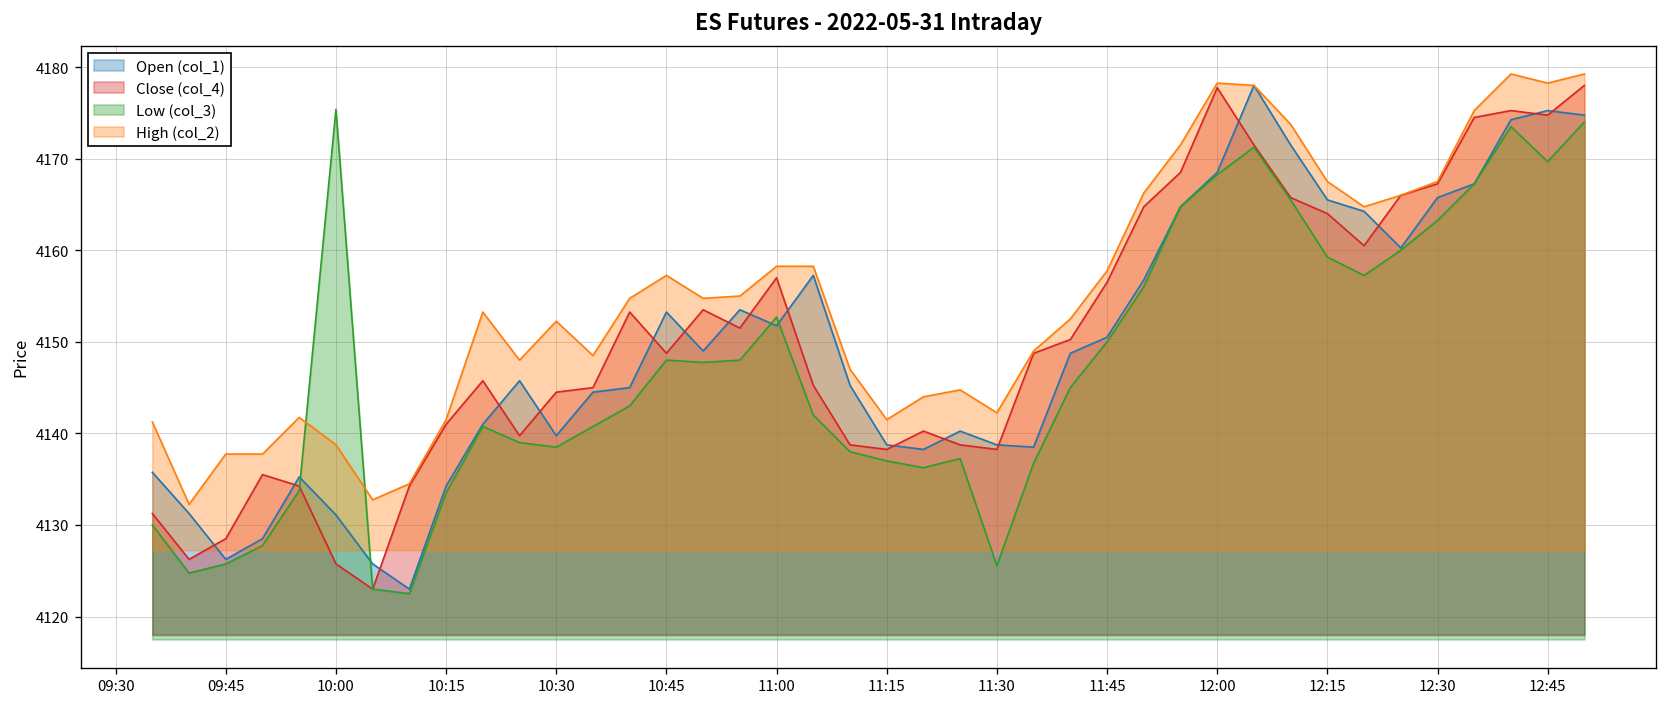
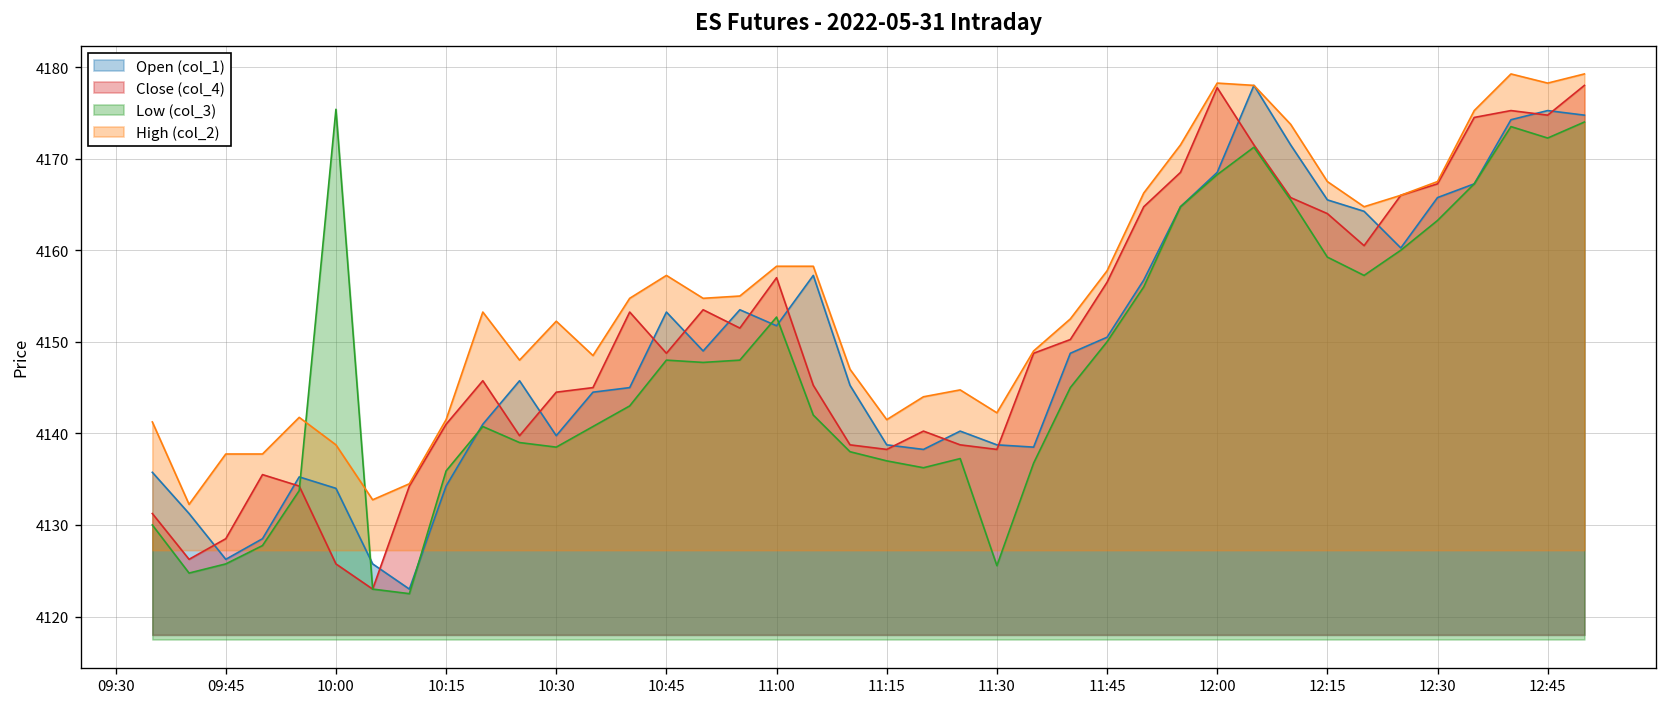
Open (col_1), 10:00: 4131 -> 4134
Low (col_3), 10:15: 4134 -> 4136
Low (col_3), 12:45: 4170 -> 4172
